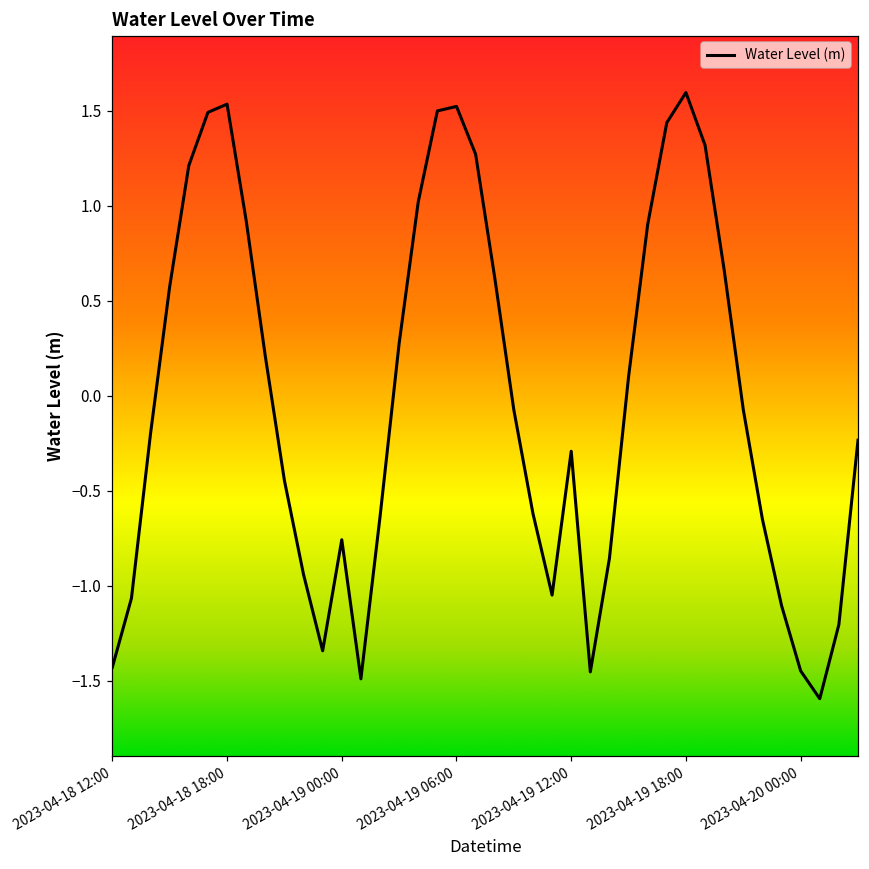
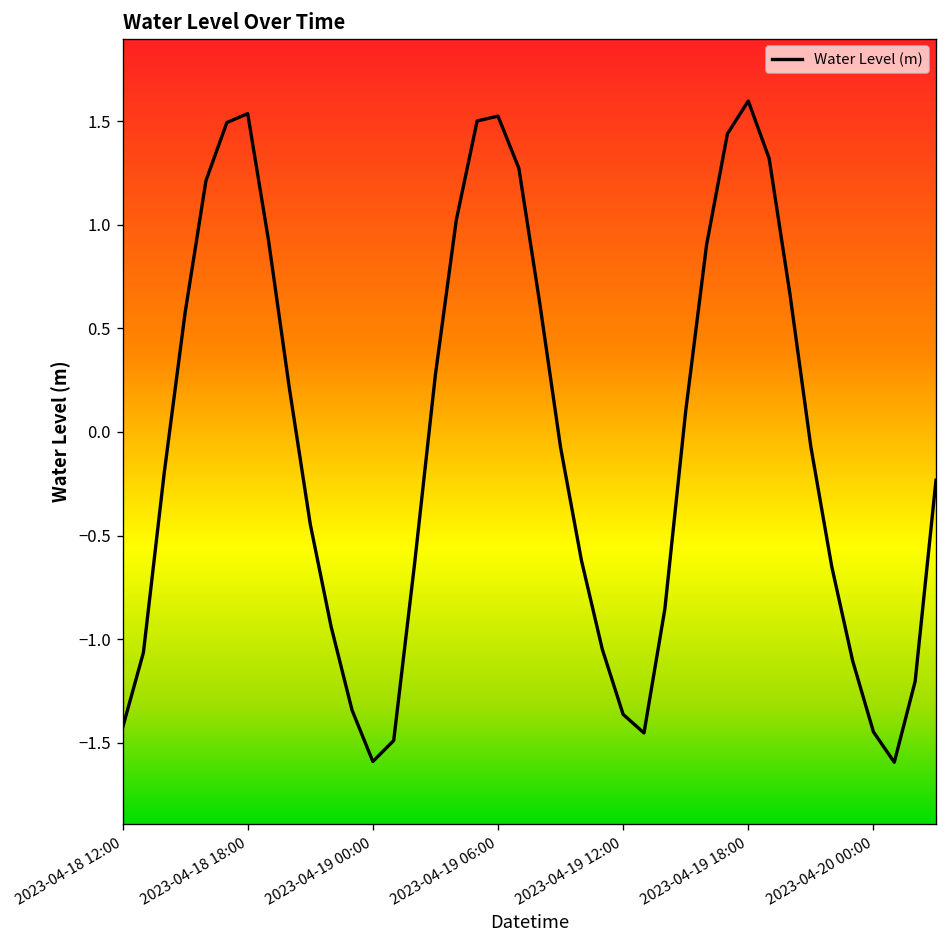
2023-04-19 00:00: -0.76 -> -1.59
2023-04-19 12:00: -0.29 -> -1.36
